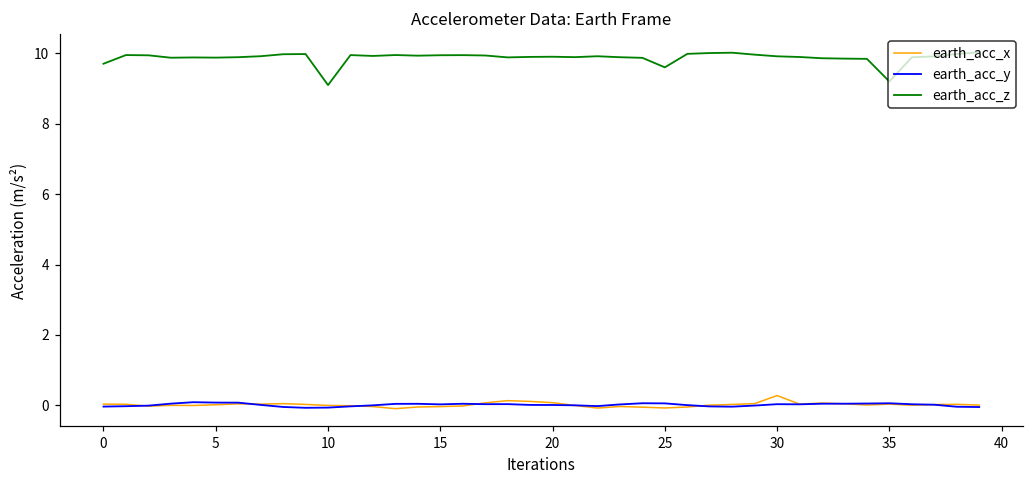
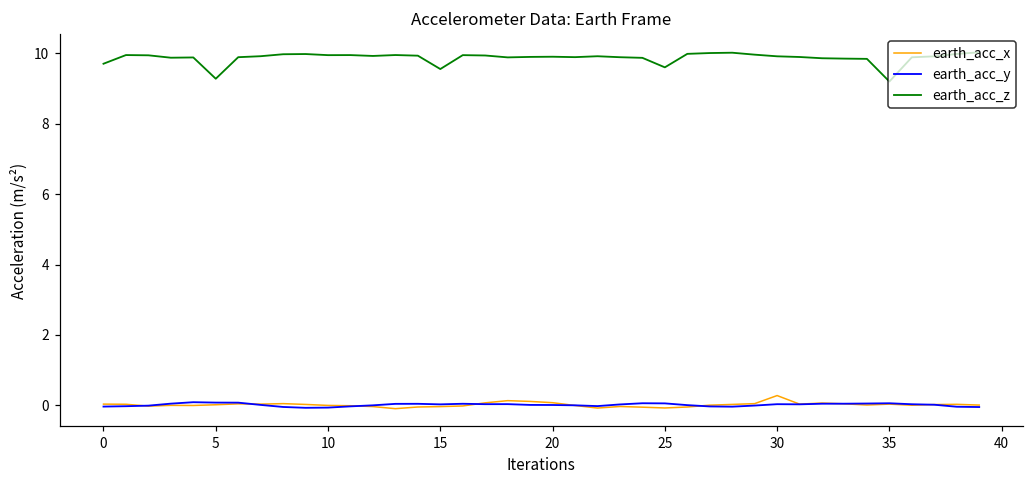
earth_acc_z, 5: 9.9 -> 9.3
earth_acc_z, 10: 9.1 -> 10.0
earth_acc_z, 15: 9.9 -> 9.6
